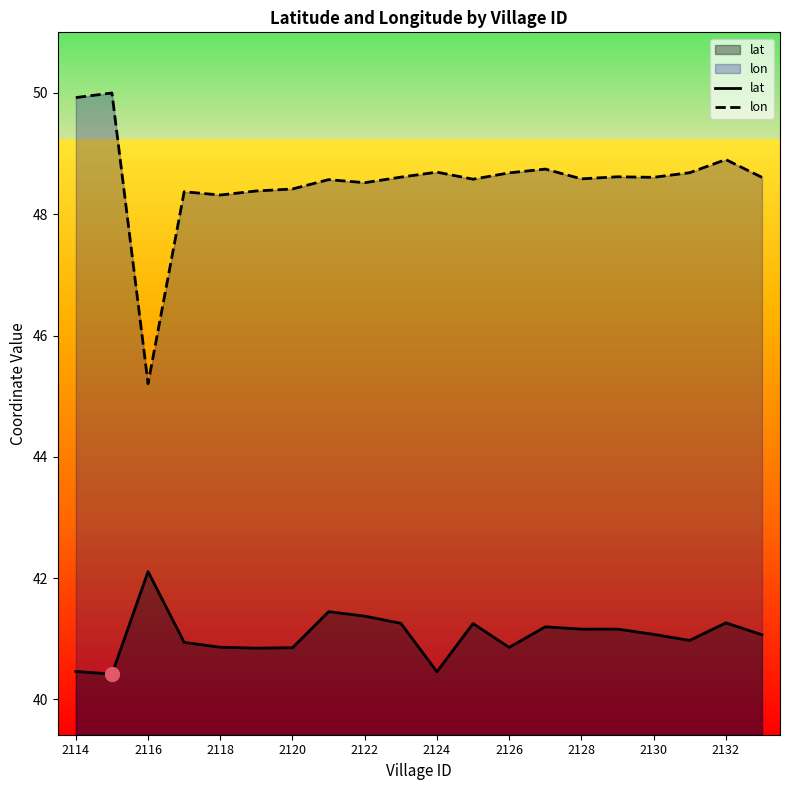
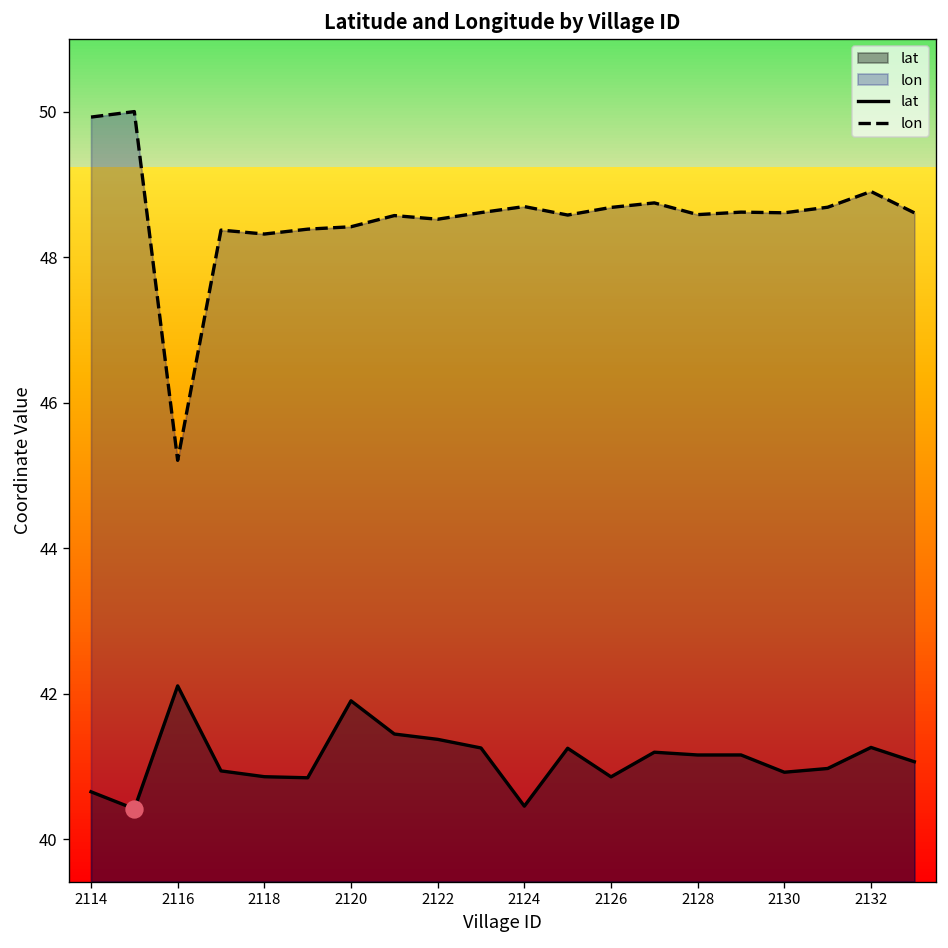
lat, 2114: 40.5 -> 40.7
lat, 2120: 40.9 -> 41.9
lat, 2130: 41.1 -> 40.9
